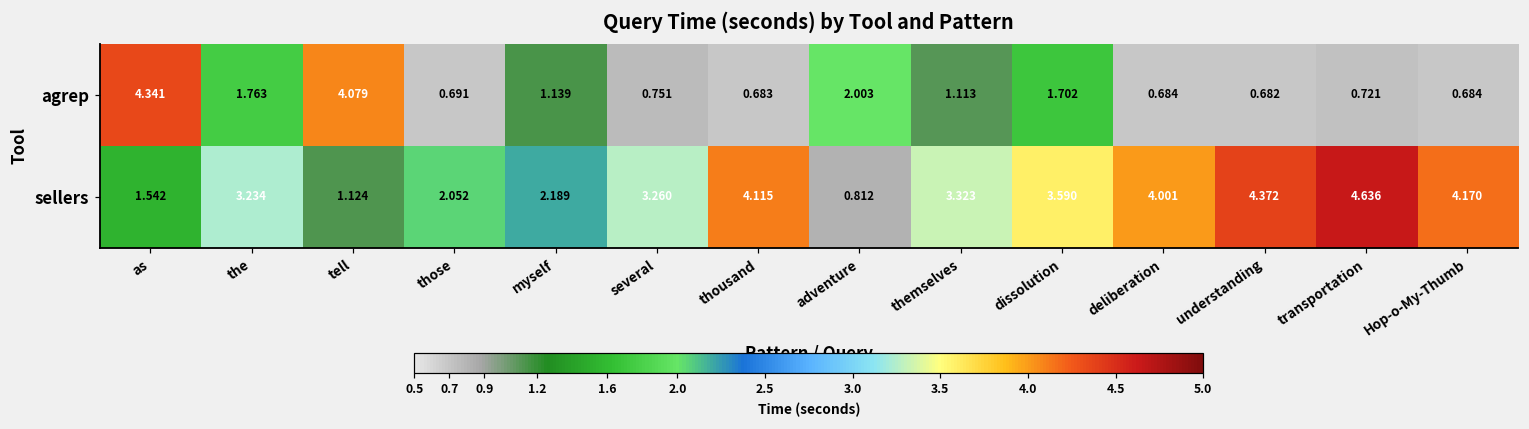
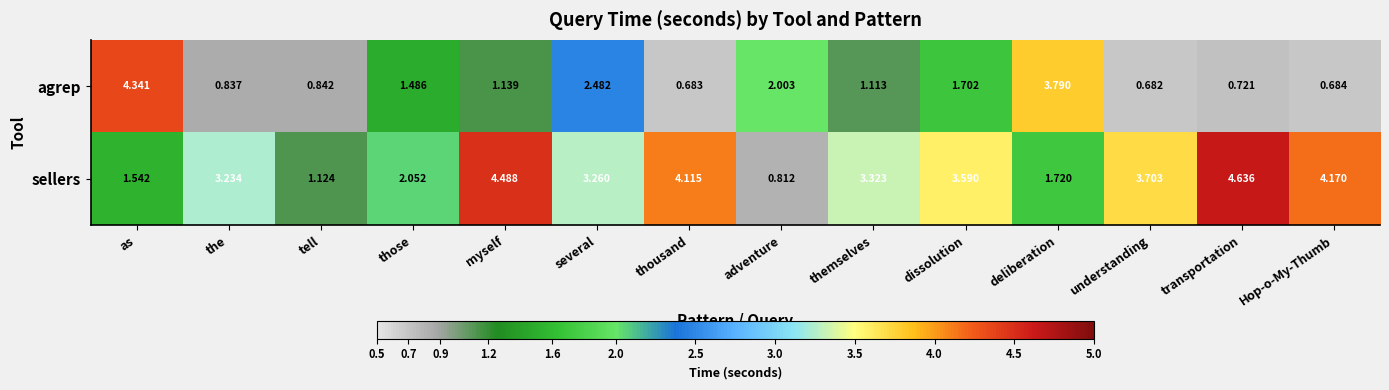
agrep, the: 1.763 -> 0.837
agrep, tell: 4.079 -> 0.842
agrep, those: 0.691 -> 1.486
agrep, several: 0.751 -> 2.482
agrep, deliberation: 0.684 -> 3.790
sellers, myself: 2.189 -> 4.488
sellers, deliberation: 4.001 -> 1.720
sellers, understanding: 4.372 -> 3.703
